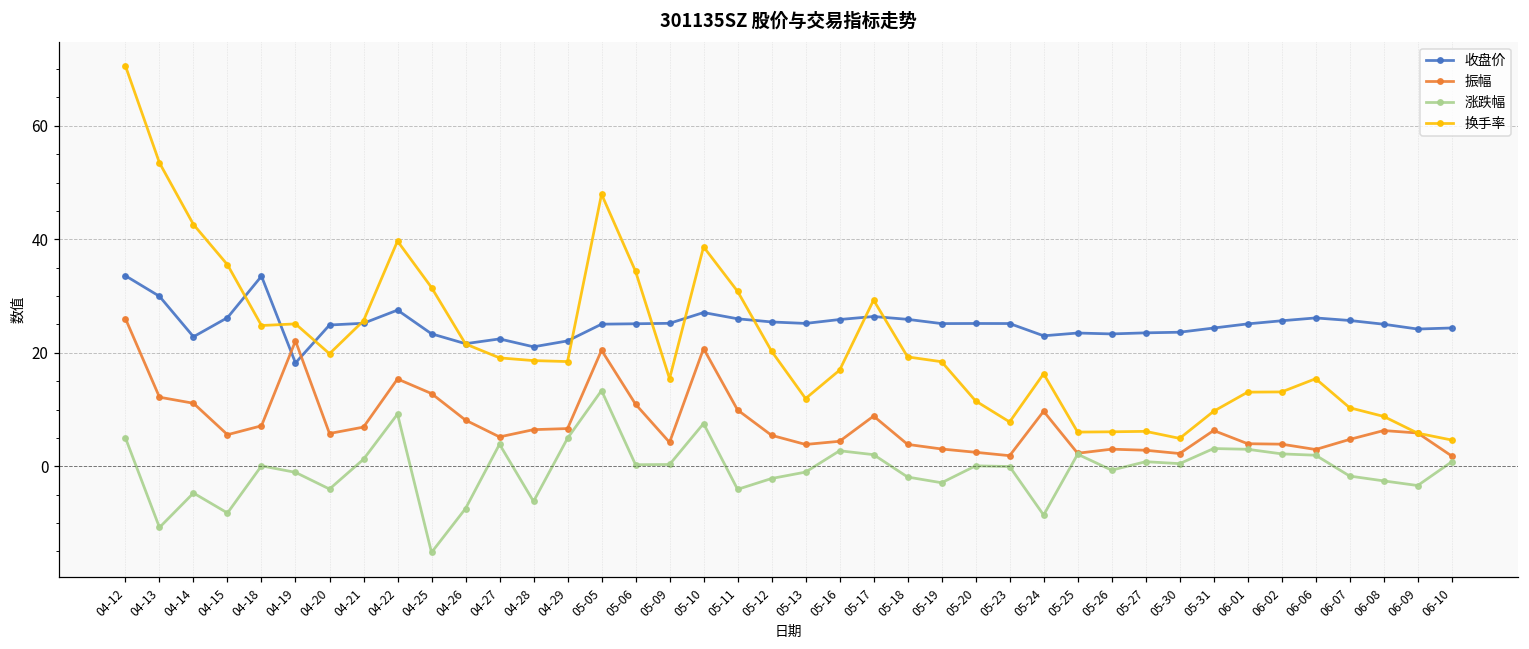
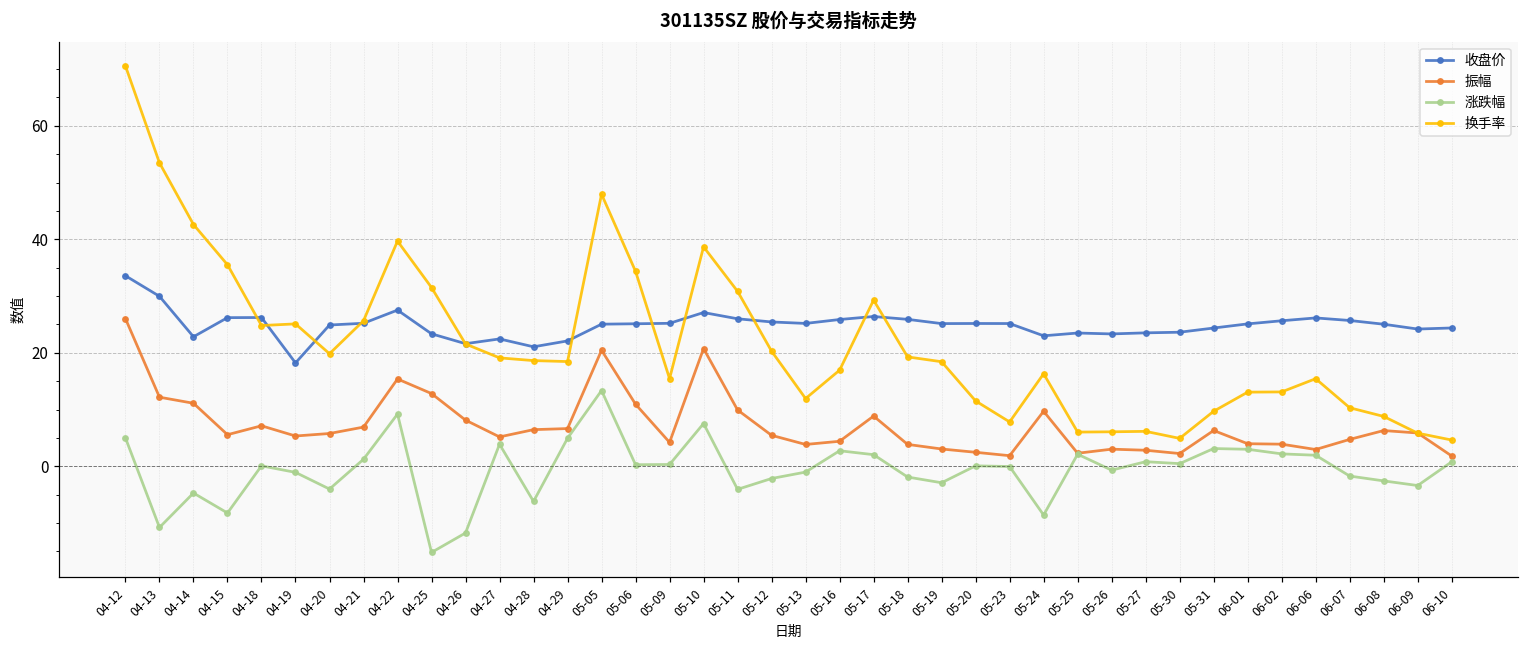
收盘价, 04-18: 34 -> 26
振幅, 04-19: 22 -> 5
涨跌幅, 04-26: -7 -> -12
